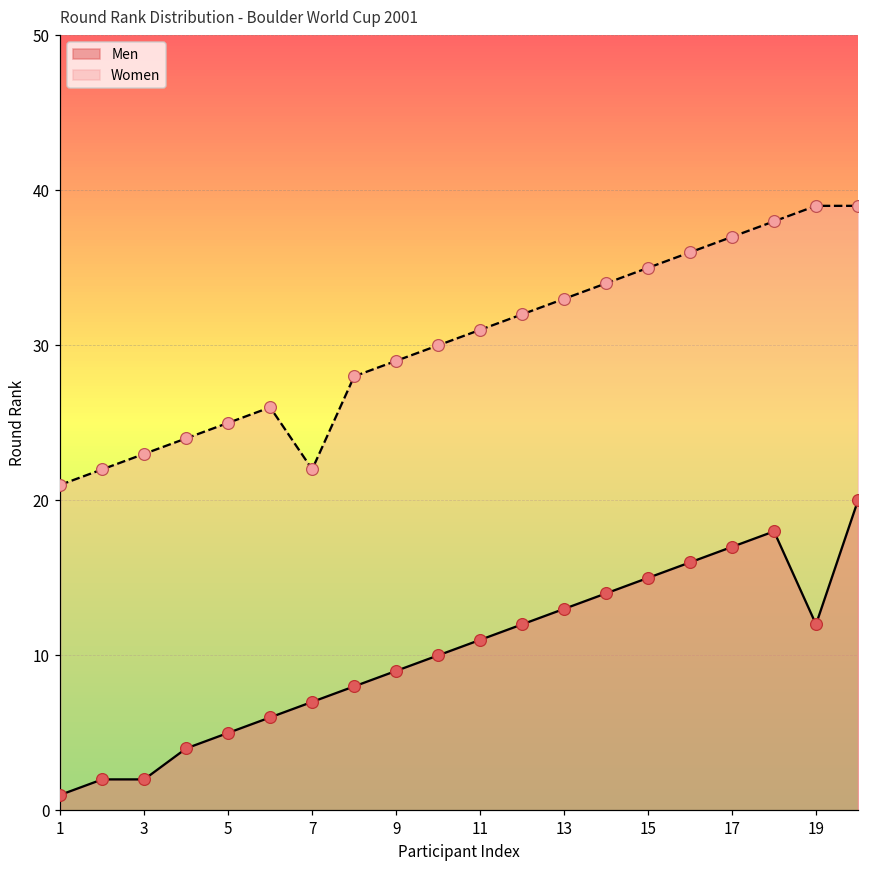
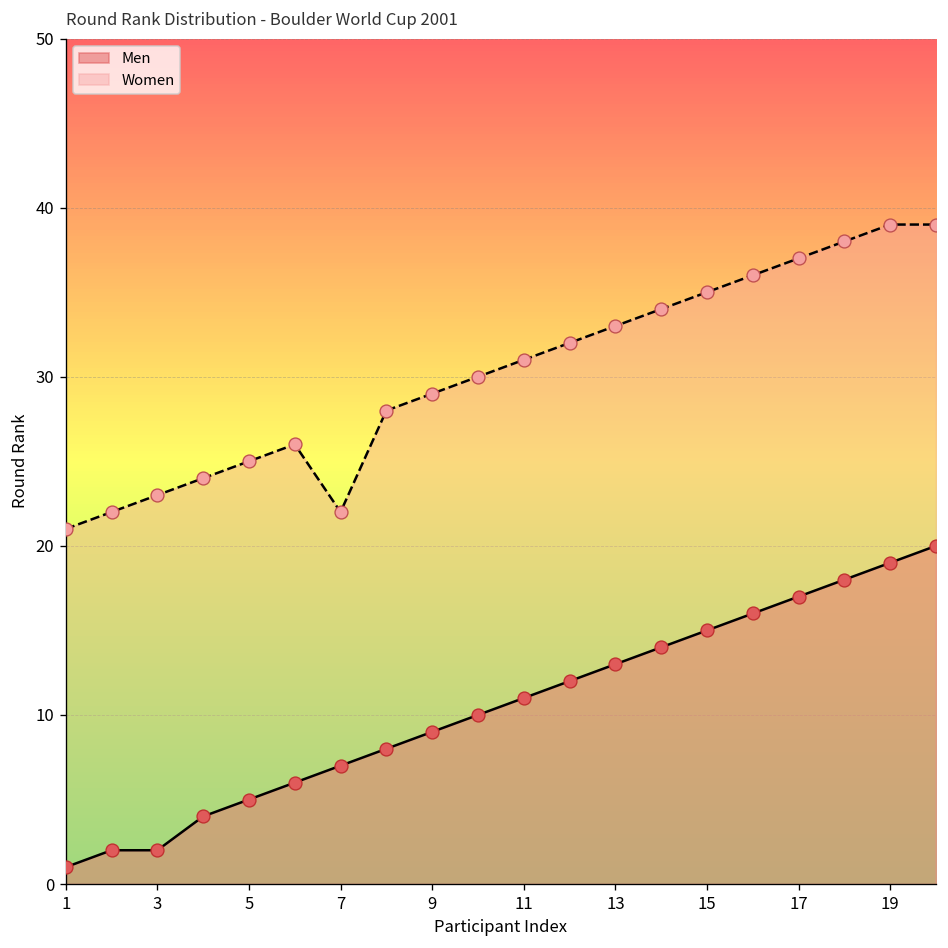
Men, 19: 12 -> 19
